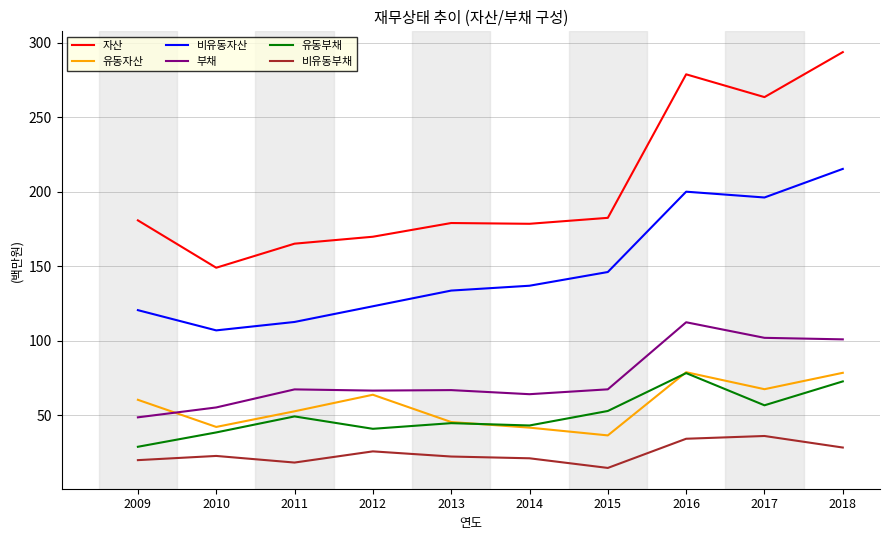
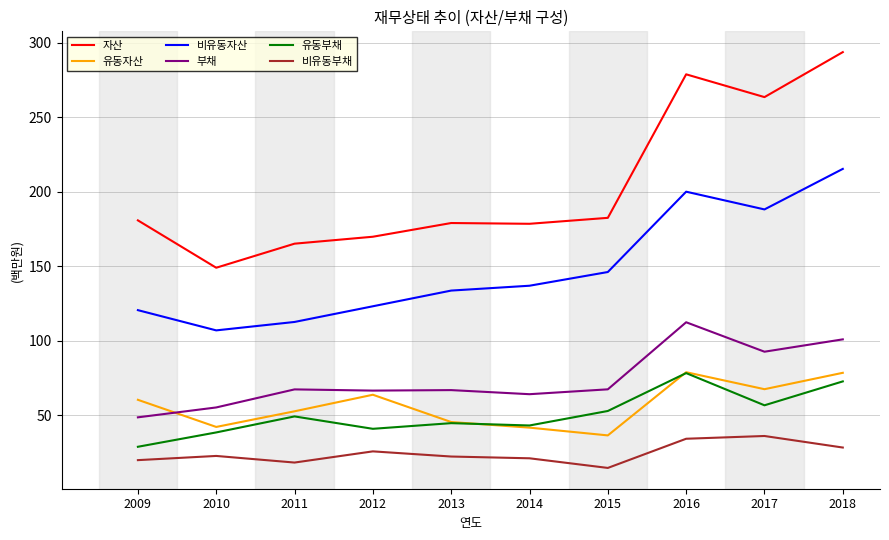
비유동자산, 2017: 196 -> 188
부채, 2017: 102 -> 93
